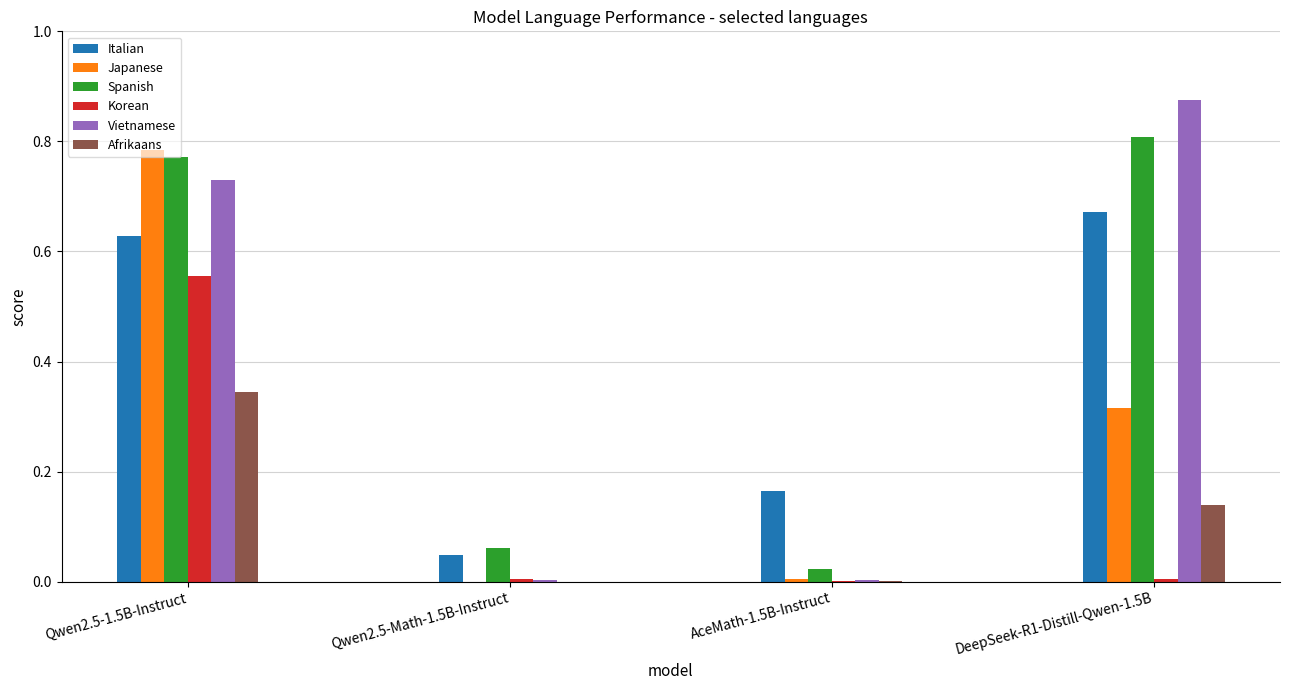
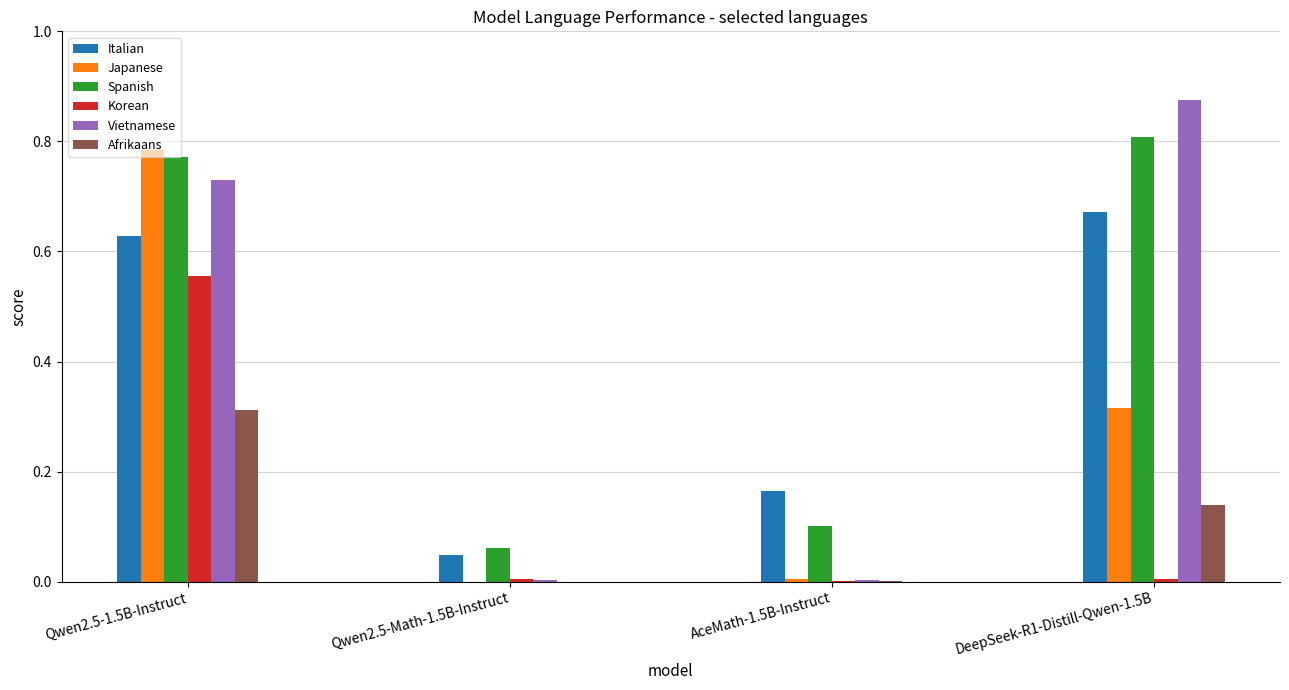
Afrikaans, Qwen2.5-1.5B-Instruct: 0.34 -> 0.31
Spanish, AceMath-1.5B-Instruct: 0.02 -> 0.10
